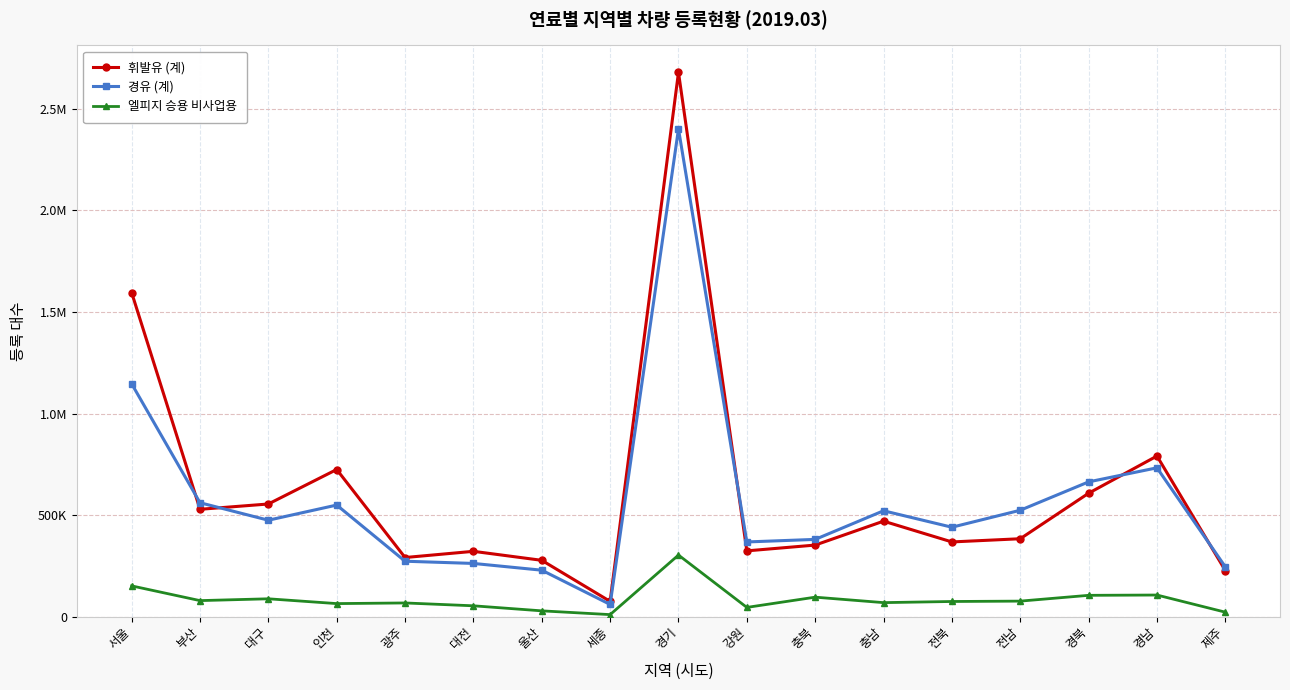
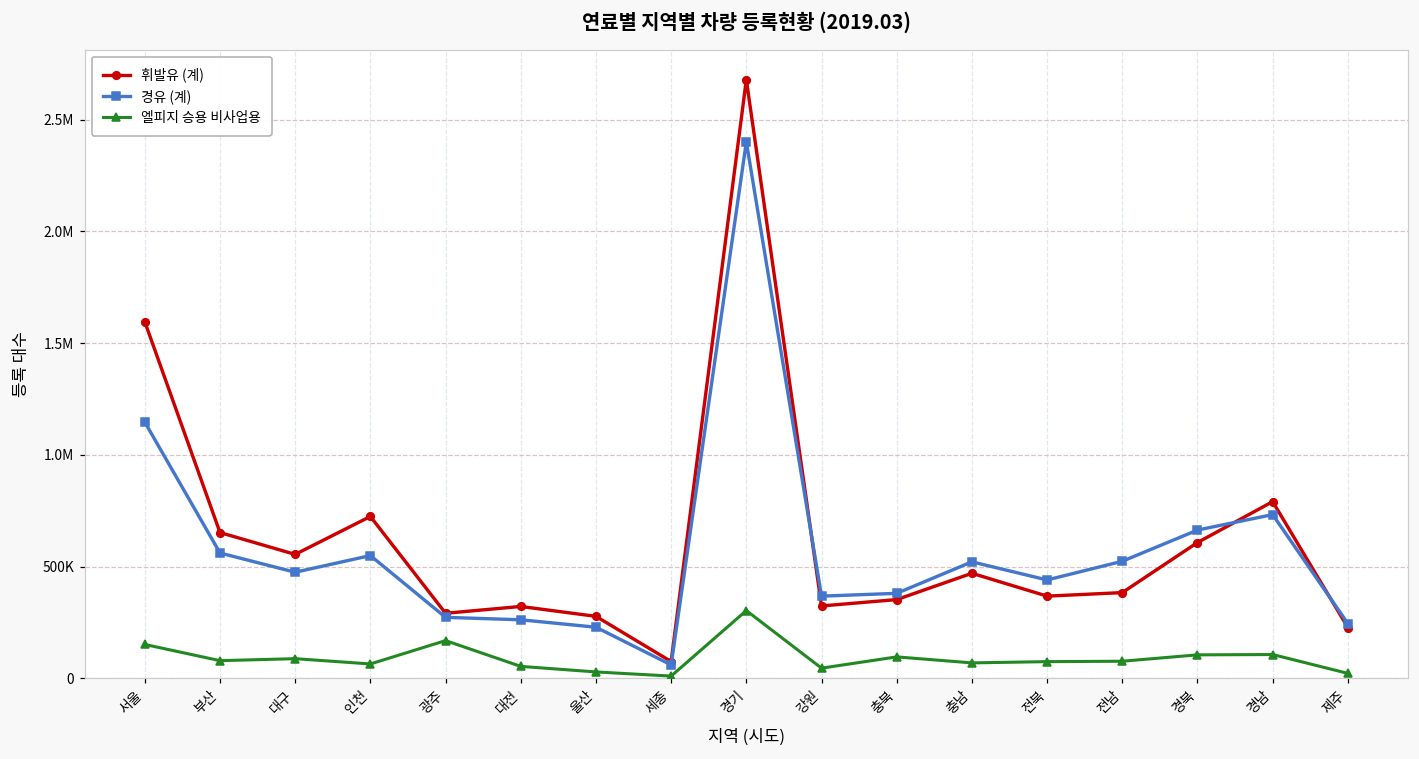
휘발유 (계), 부산: 530000 -> 650000
엘피지 승용 비사업용, 광주: 70000 -> 170000
